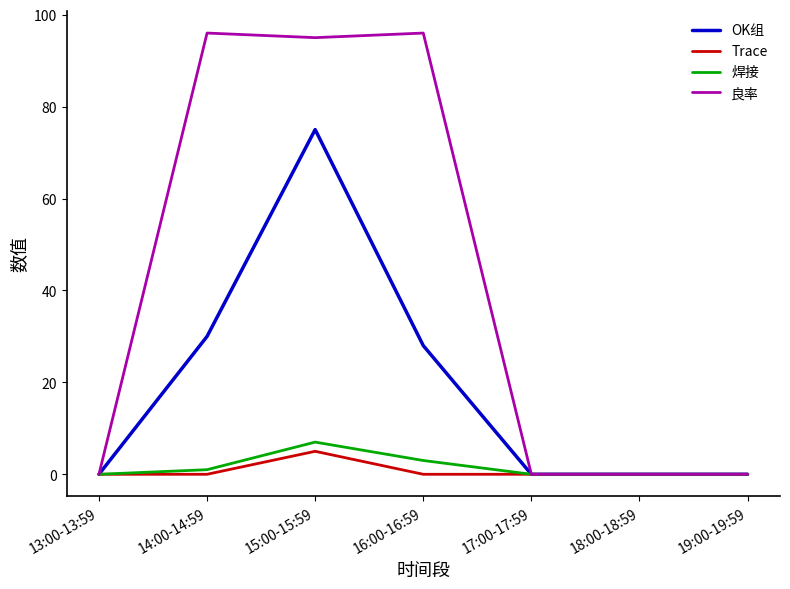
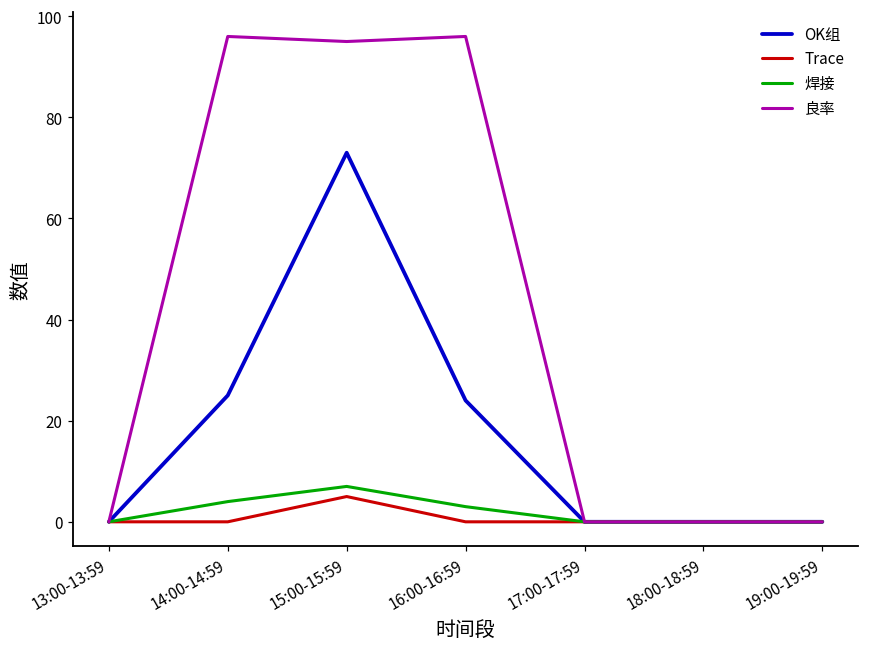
OK组, 14:00-14:59: 30 -> 25
焊接, 14:00-14:59: 1 -> 4
OK组, 15:00-15:59: 75 -> 73
OK组, 16:00-16:59: 28 -> 24
